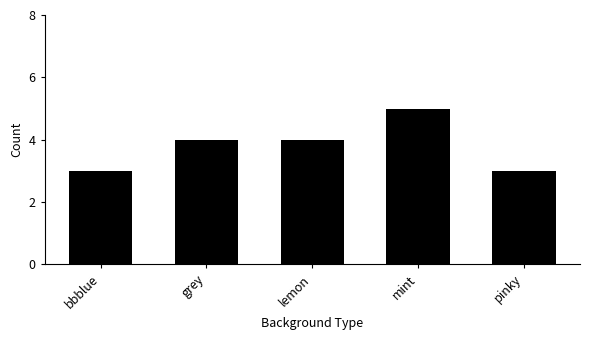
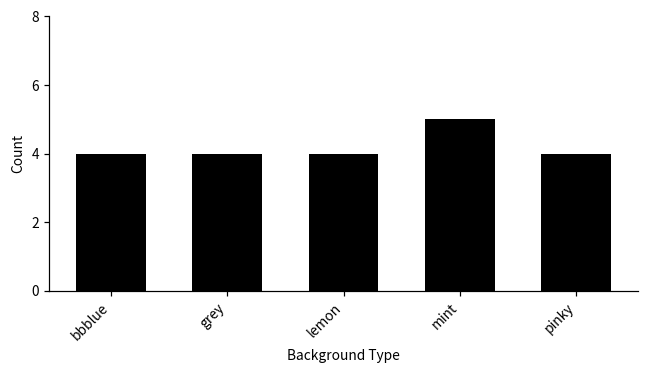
bbblue: 3 -> 4
pinky: 3 -> 4
